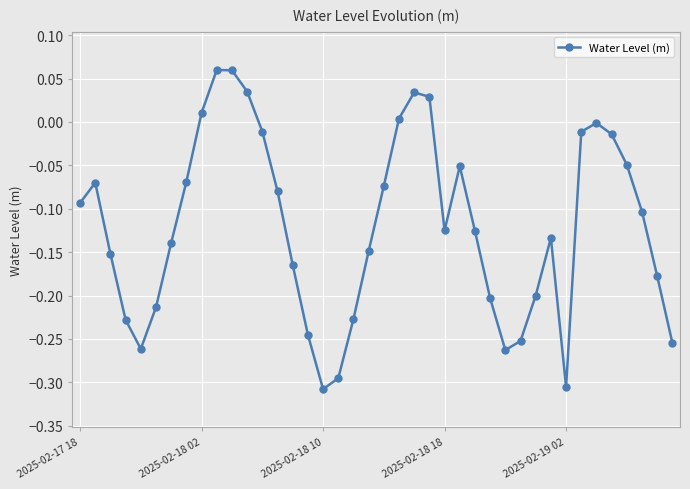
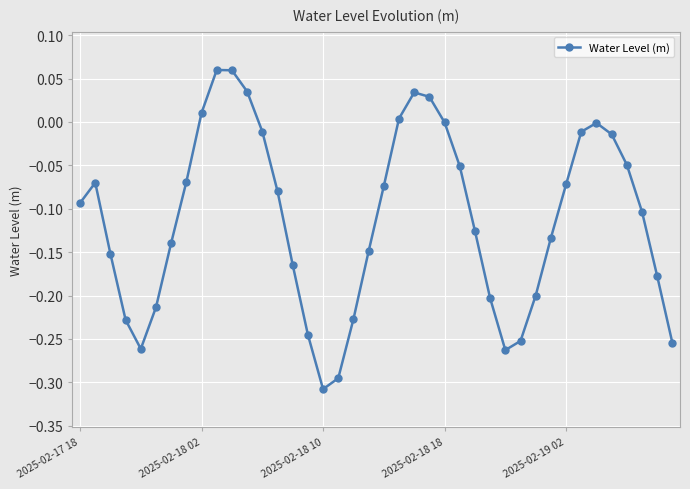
2025-02-18 18: -0.12 -> 0.00
2025-02-19 02: -0.31 -> -0.07
